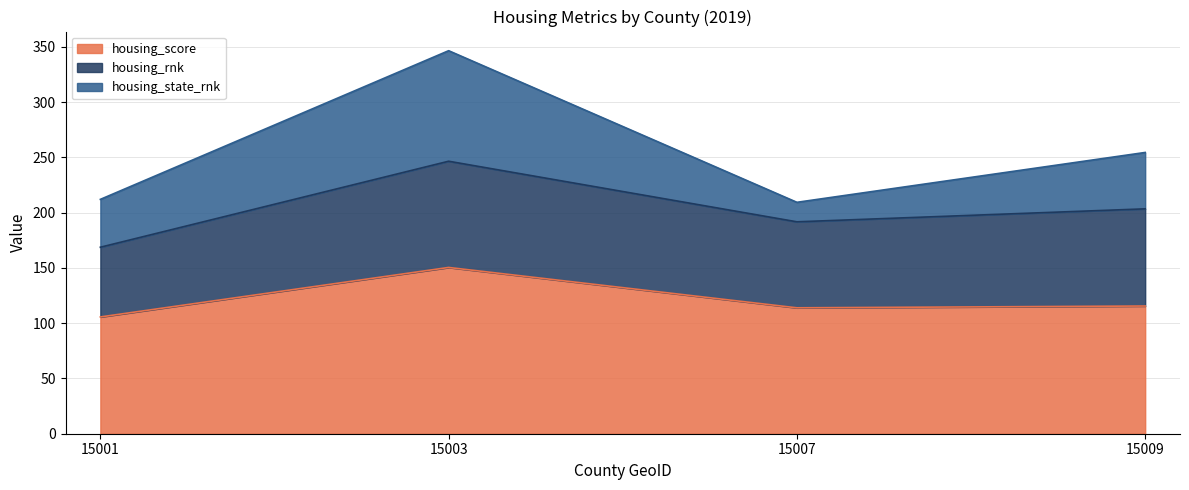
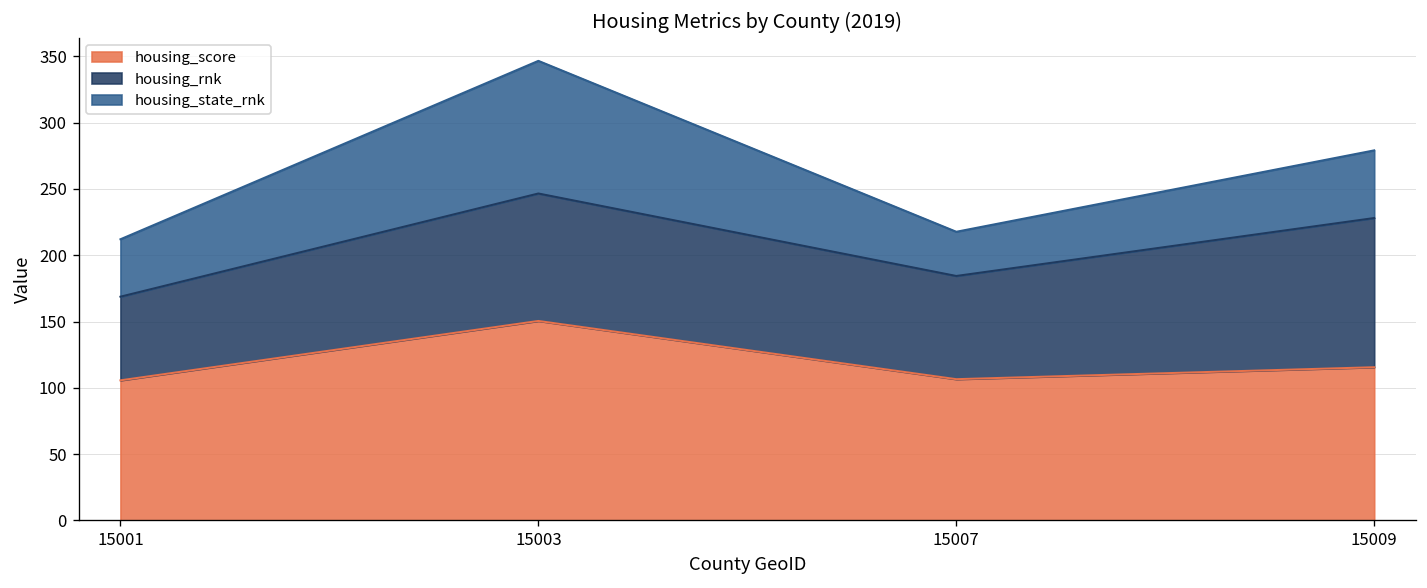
housing_score, 15007: 114 -> 107
housing_state_rnk, 15007: 18 -> 33
housing_rnk, 15009: 88 -> 112
